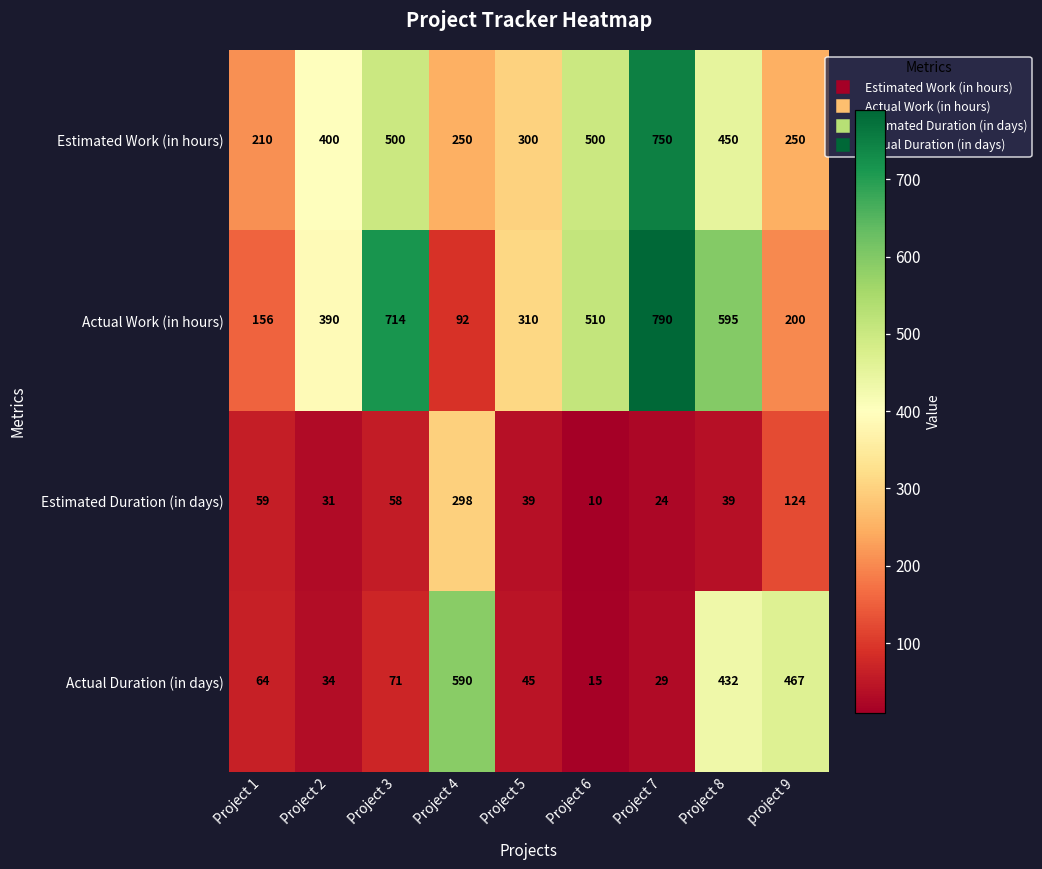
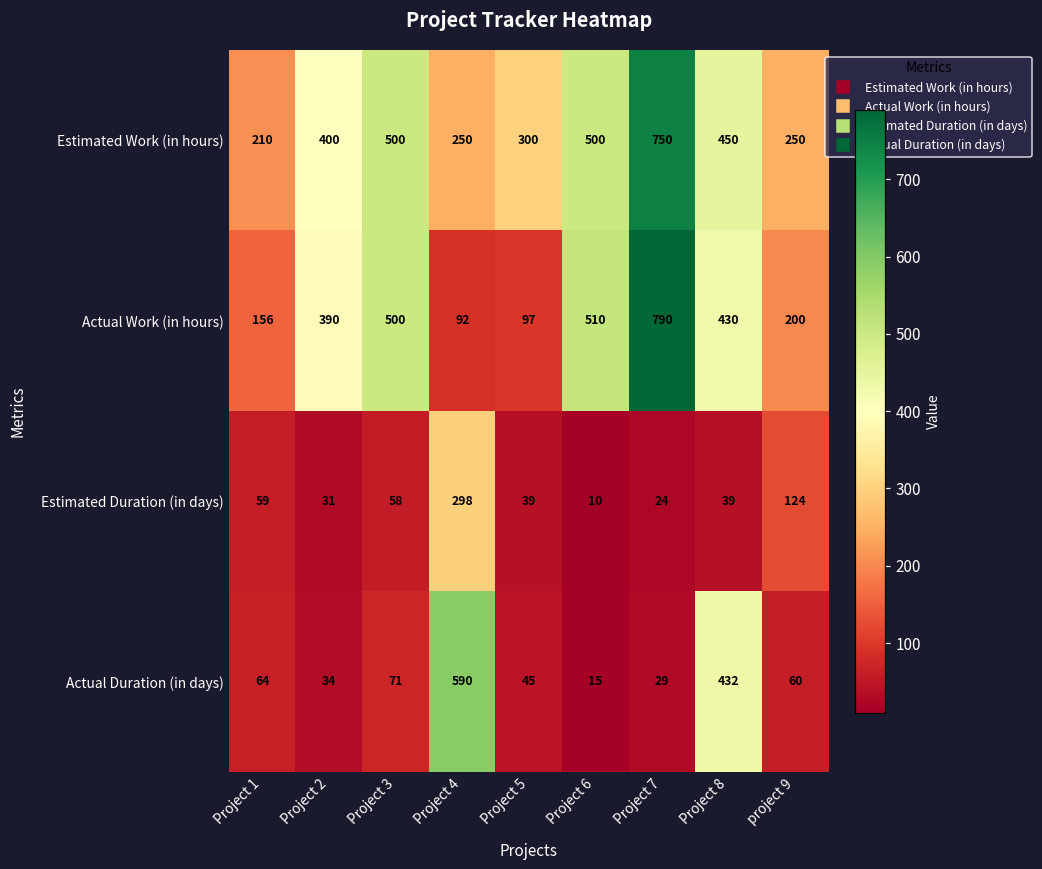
Actual Work (in hours), Project 3: 714 -> 500
Actual Work (in hours), Project 5: 310 -> 97
Actual Work (in hours), Project 8: 595 -> 430
Actual Duration (in days), project 9: 467 -> 60
